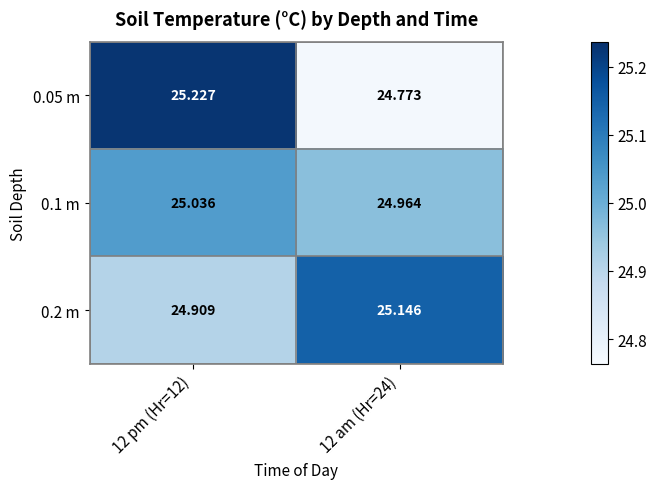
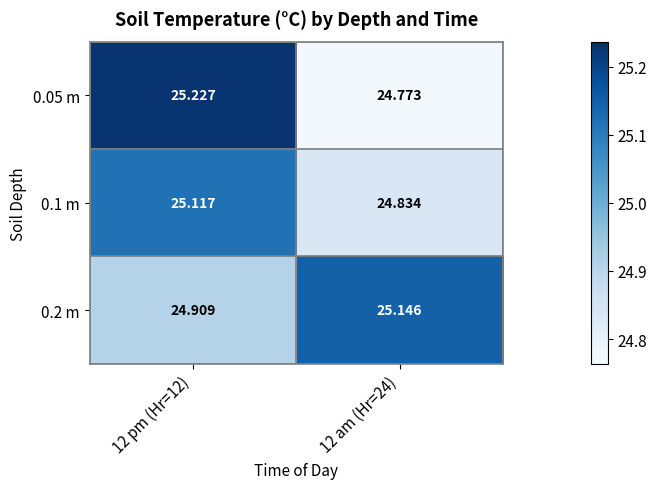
0.1 m, 12 pm (Hr=12): 25.036 -> 25.117
0.1 m, 12 am (Hr=24): 24.964 -> 24.834
